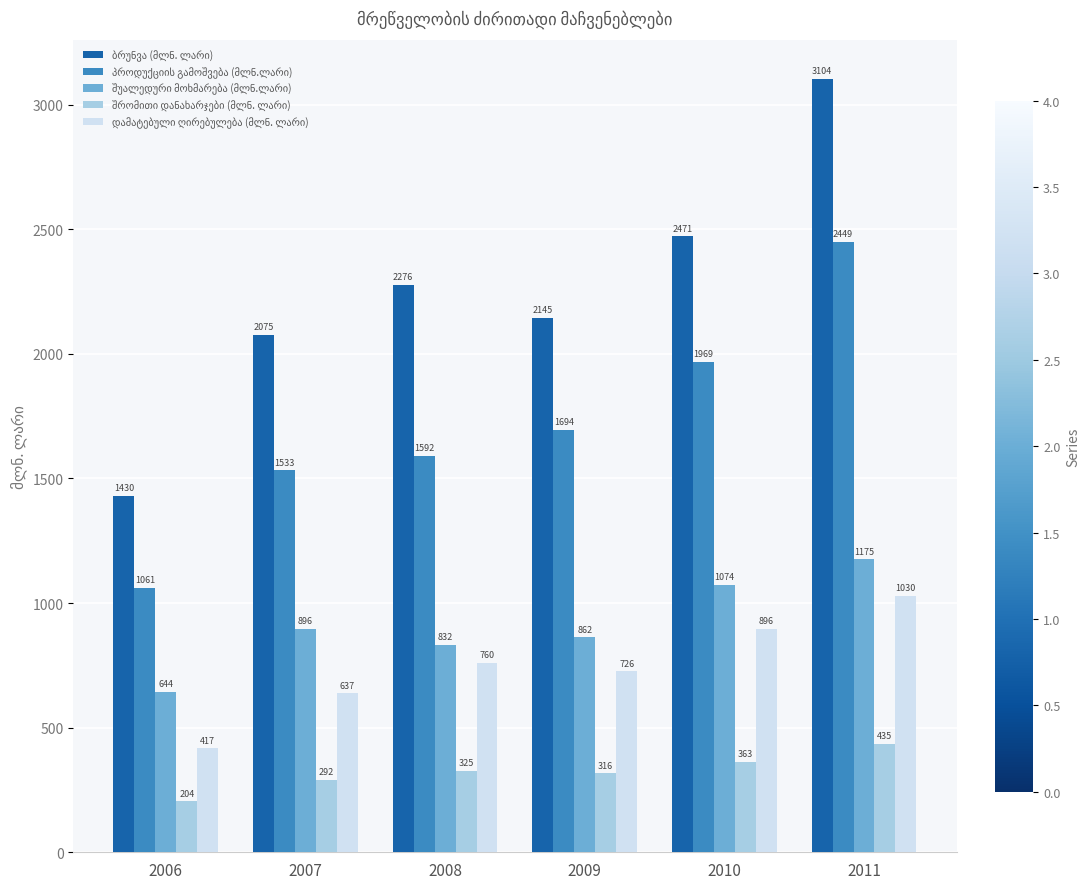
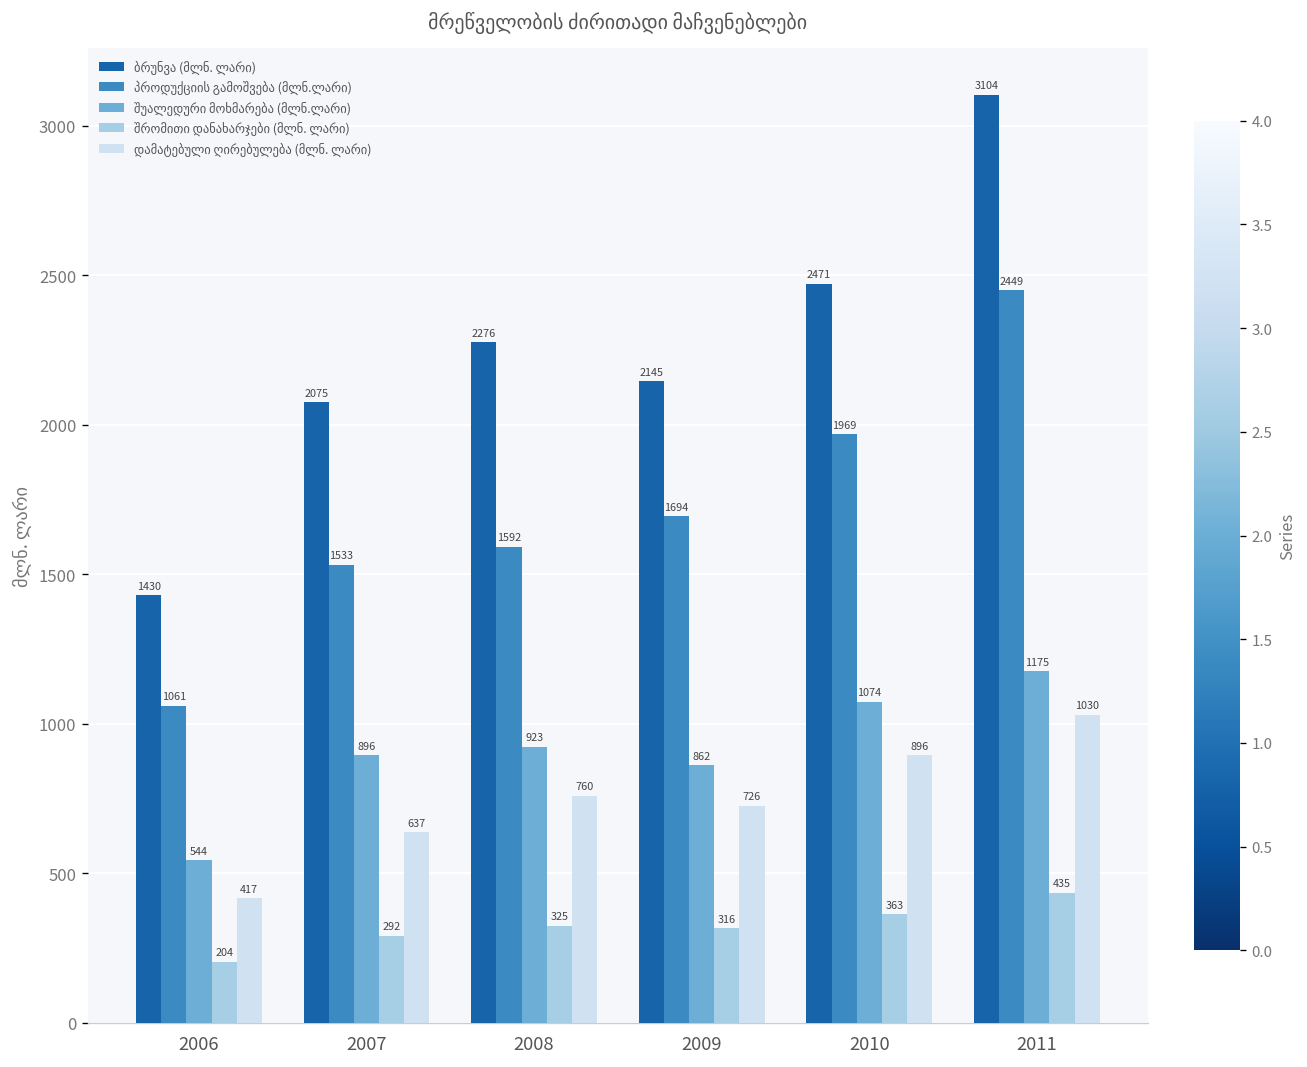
შუალედური მოხმარება (მლნ.ლარი), 2006: 644 -> 544
შუალედური მოხმარება (მლნ.ლარი), 2008: 832 -> 923
